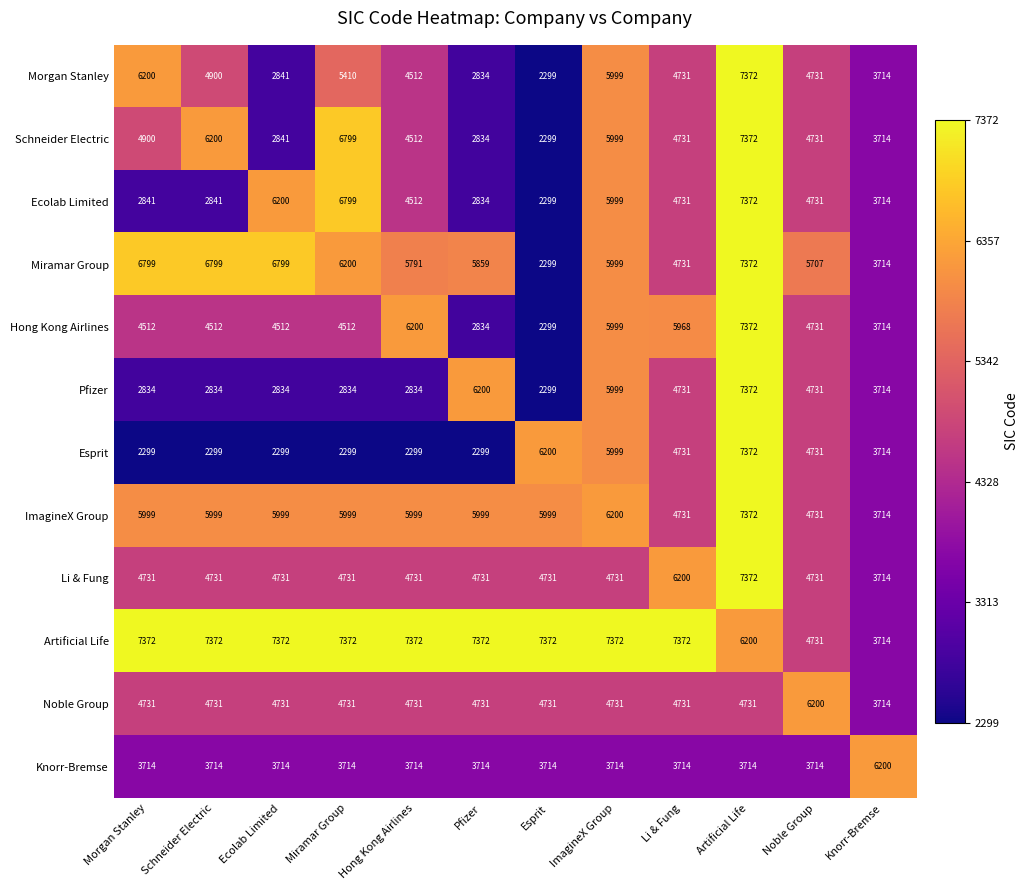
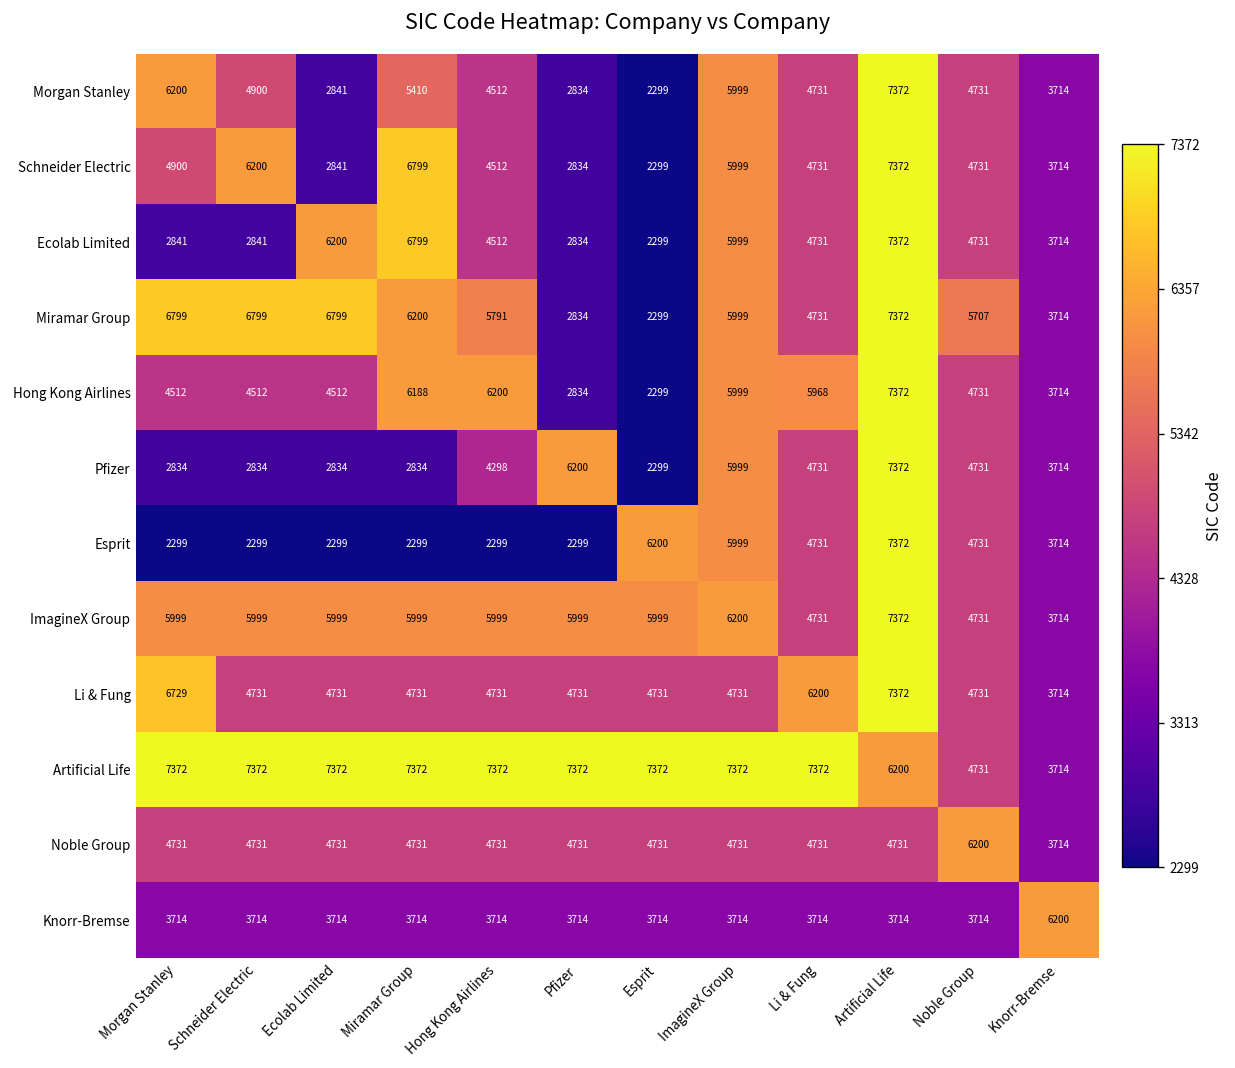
Miramar Group, Pfizer: 5859 -> 2834
Hong Kong Airlines, Miramar Group: 4512 -> 6188
Pfizer, Hong Kong Airlines: 2834 -> 4298
Li & Fung, Morgan Stanley: 4731 -> 6729
